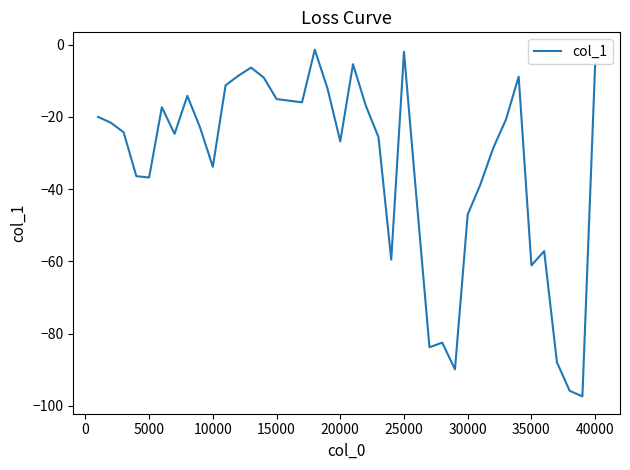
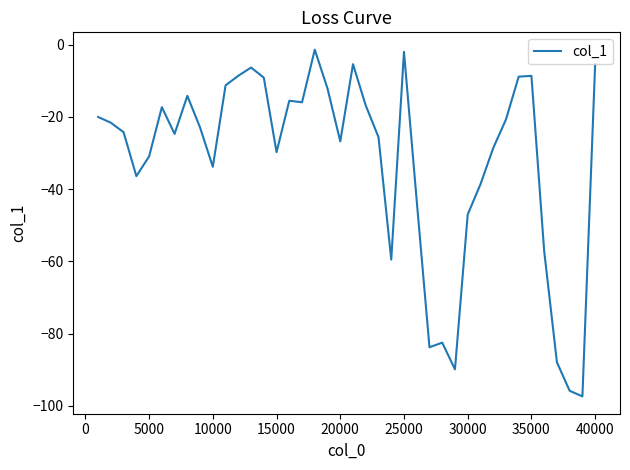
5000: -37 -> -31
15000: -15 -> -30
35000: -61 -> -9
